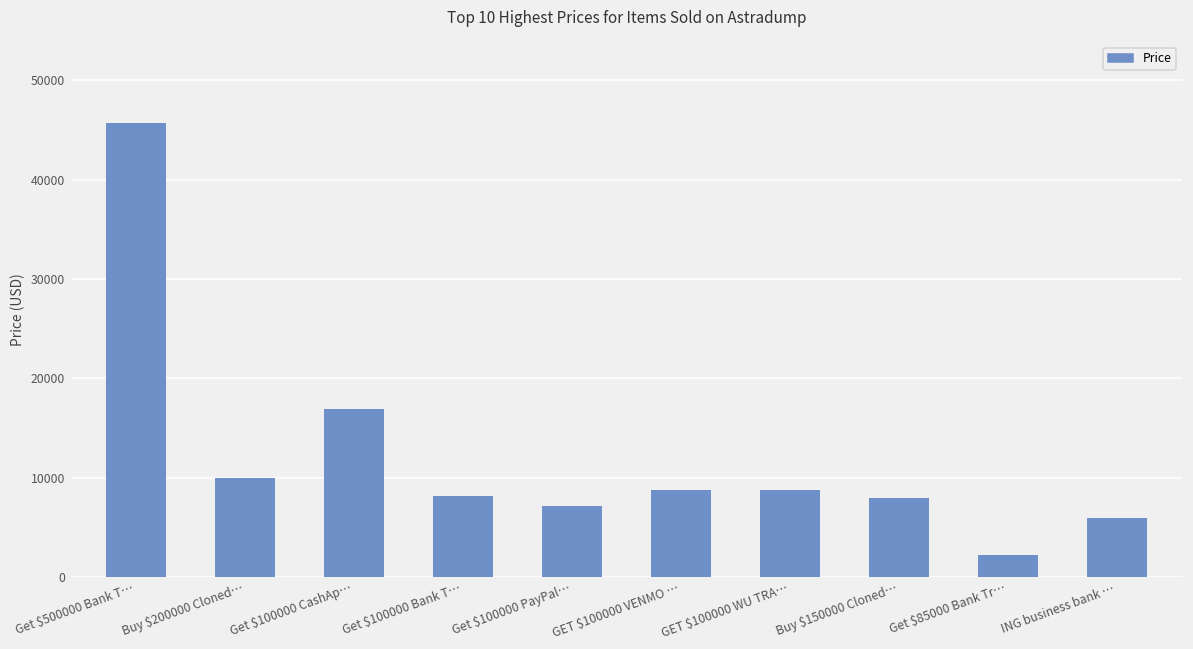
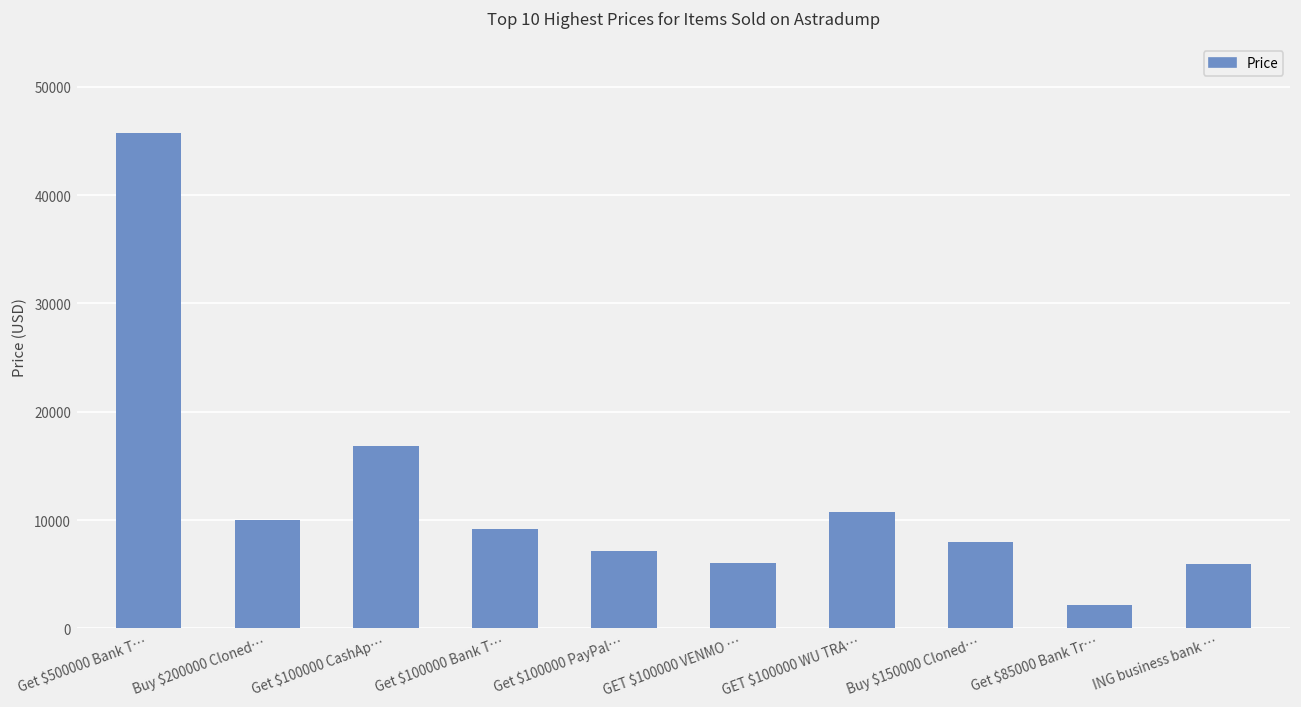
Get $100000 Bank T…: 8000 -> 9000
GET $100000 VENMO …: 9000 -> 6000
GET $100000 WU TRA…: 9000 -> 11000
